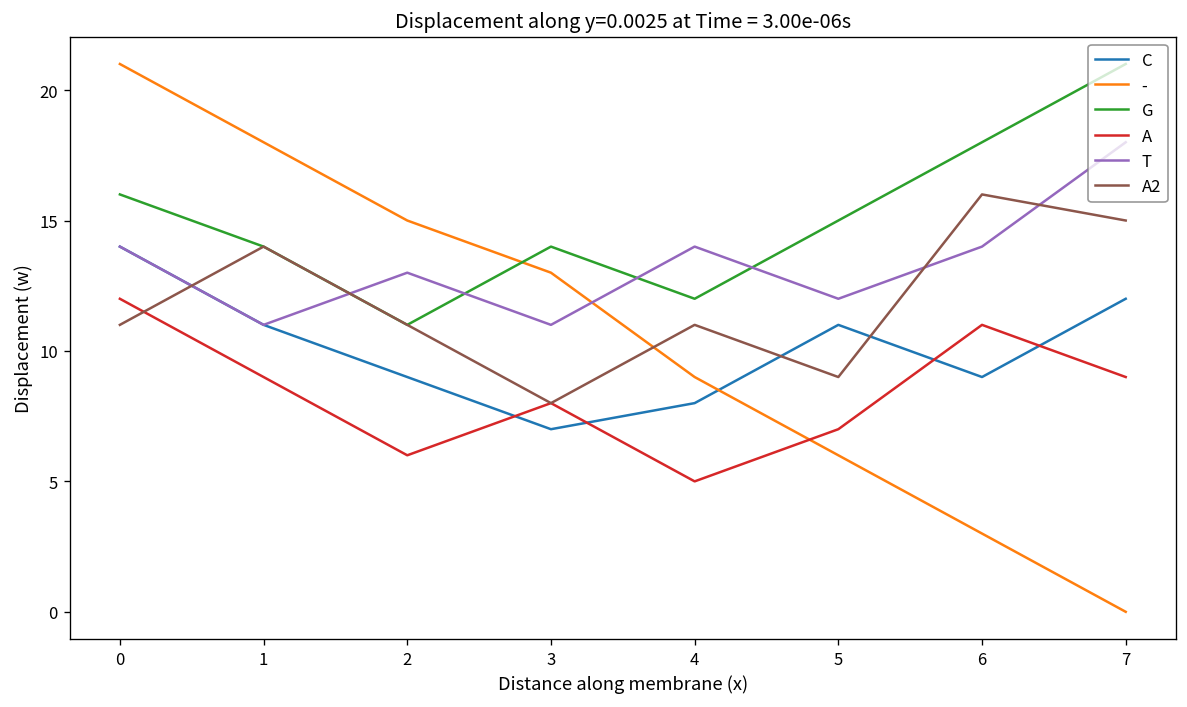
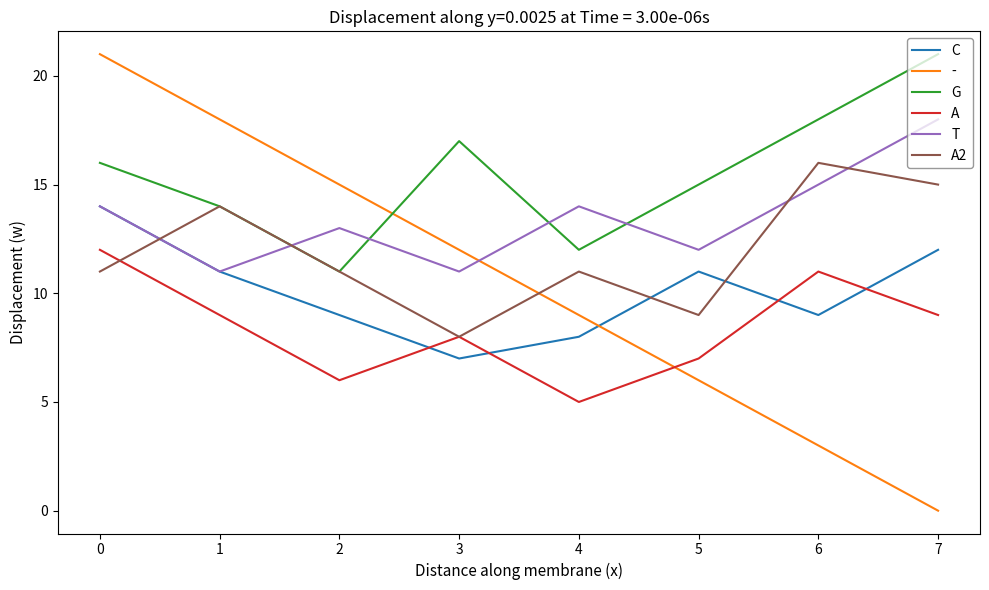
-, 3: 13 -> 12
G, 3: 14 -> 17
T, 6: 14 -> 15
